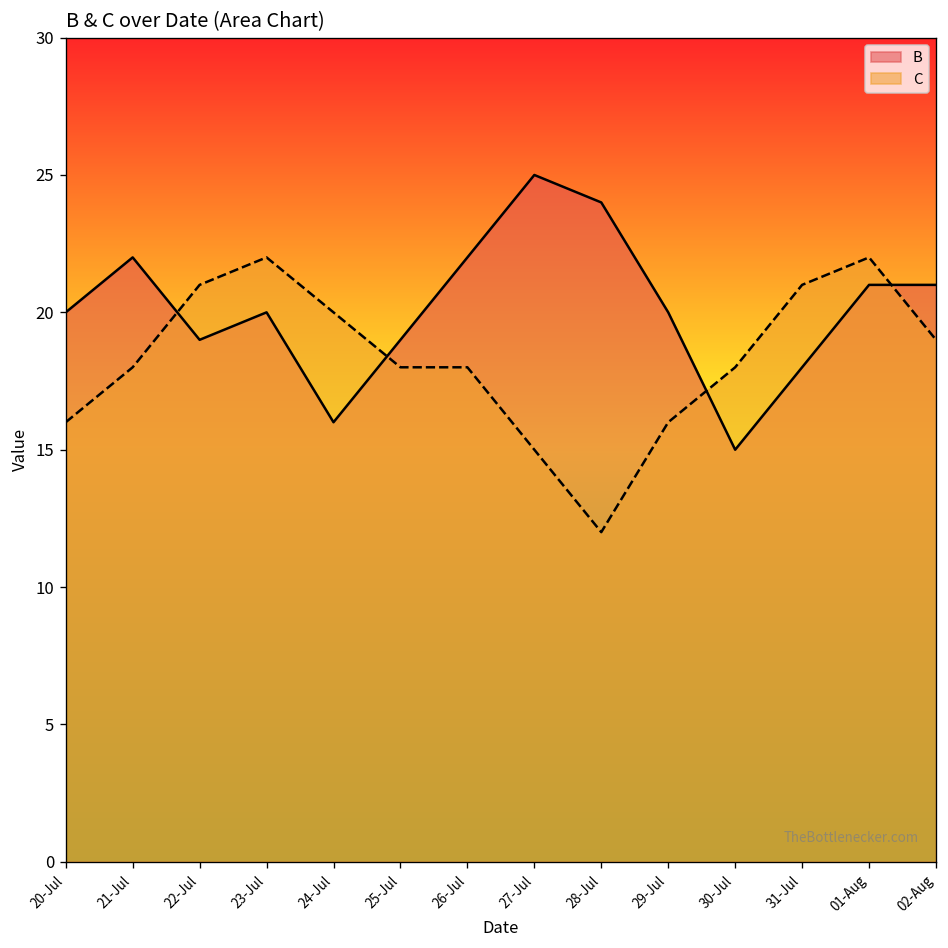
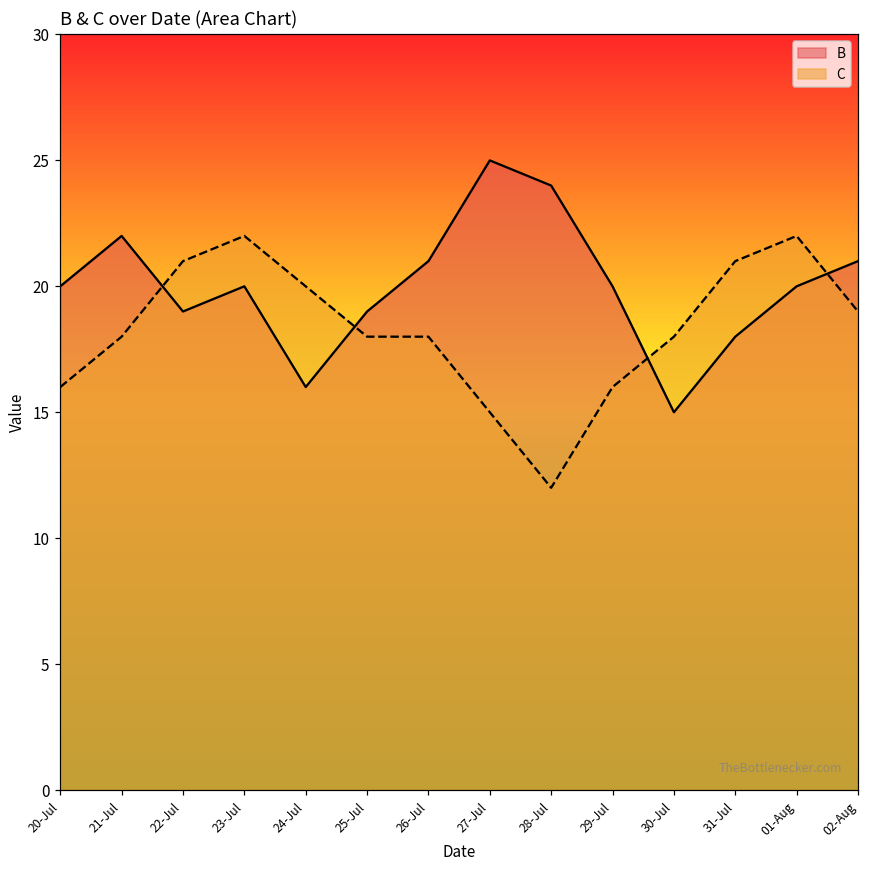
B, 26-Jul: 22 -> 21
B, 01-Aug: 21 -> 20
